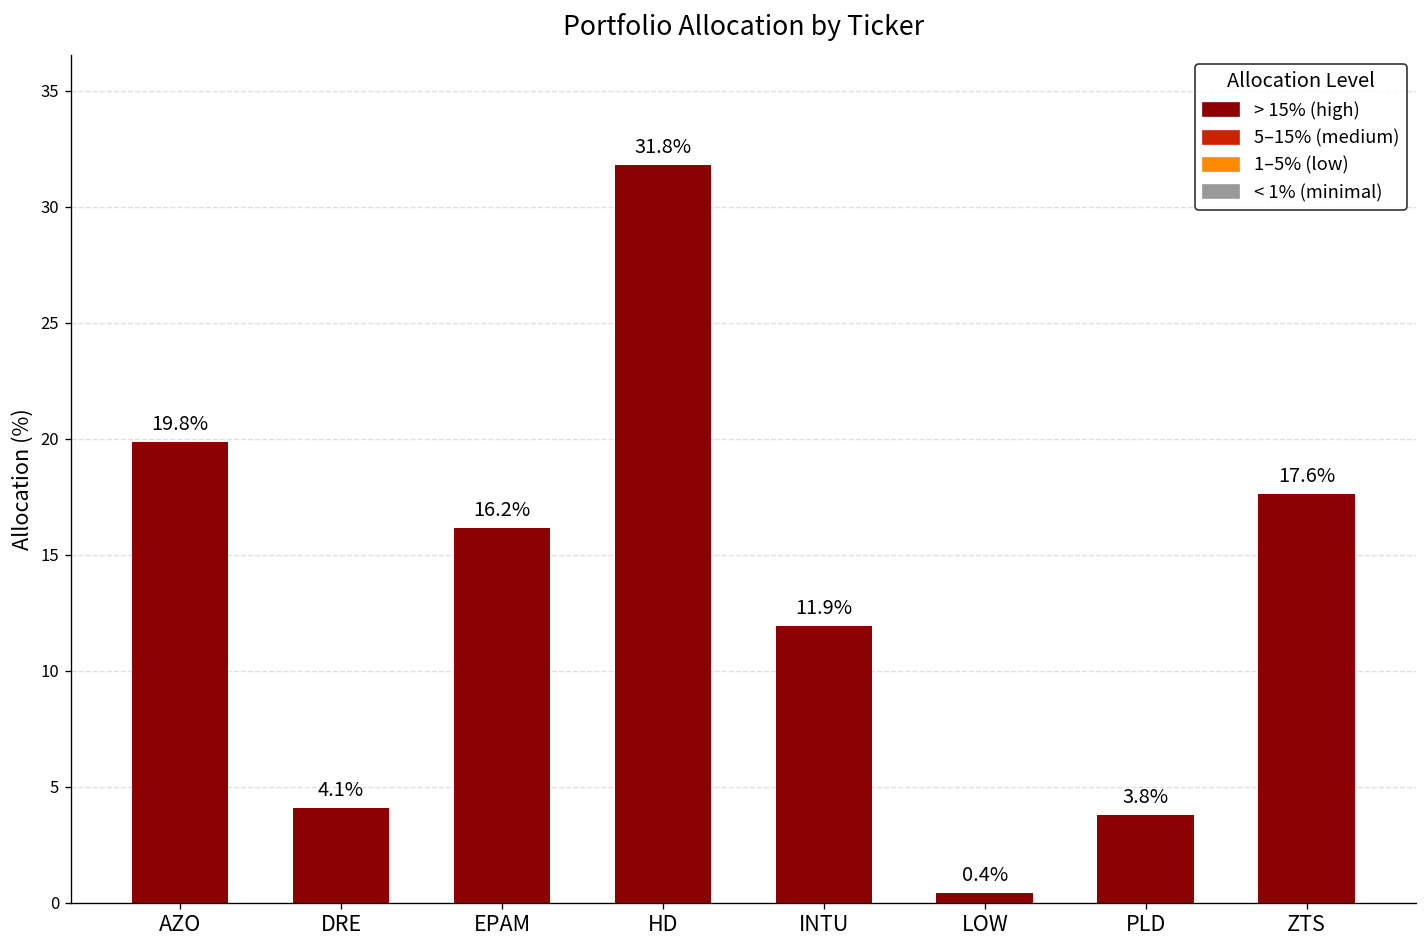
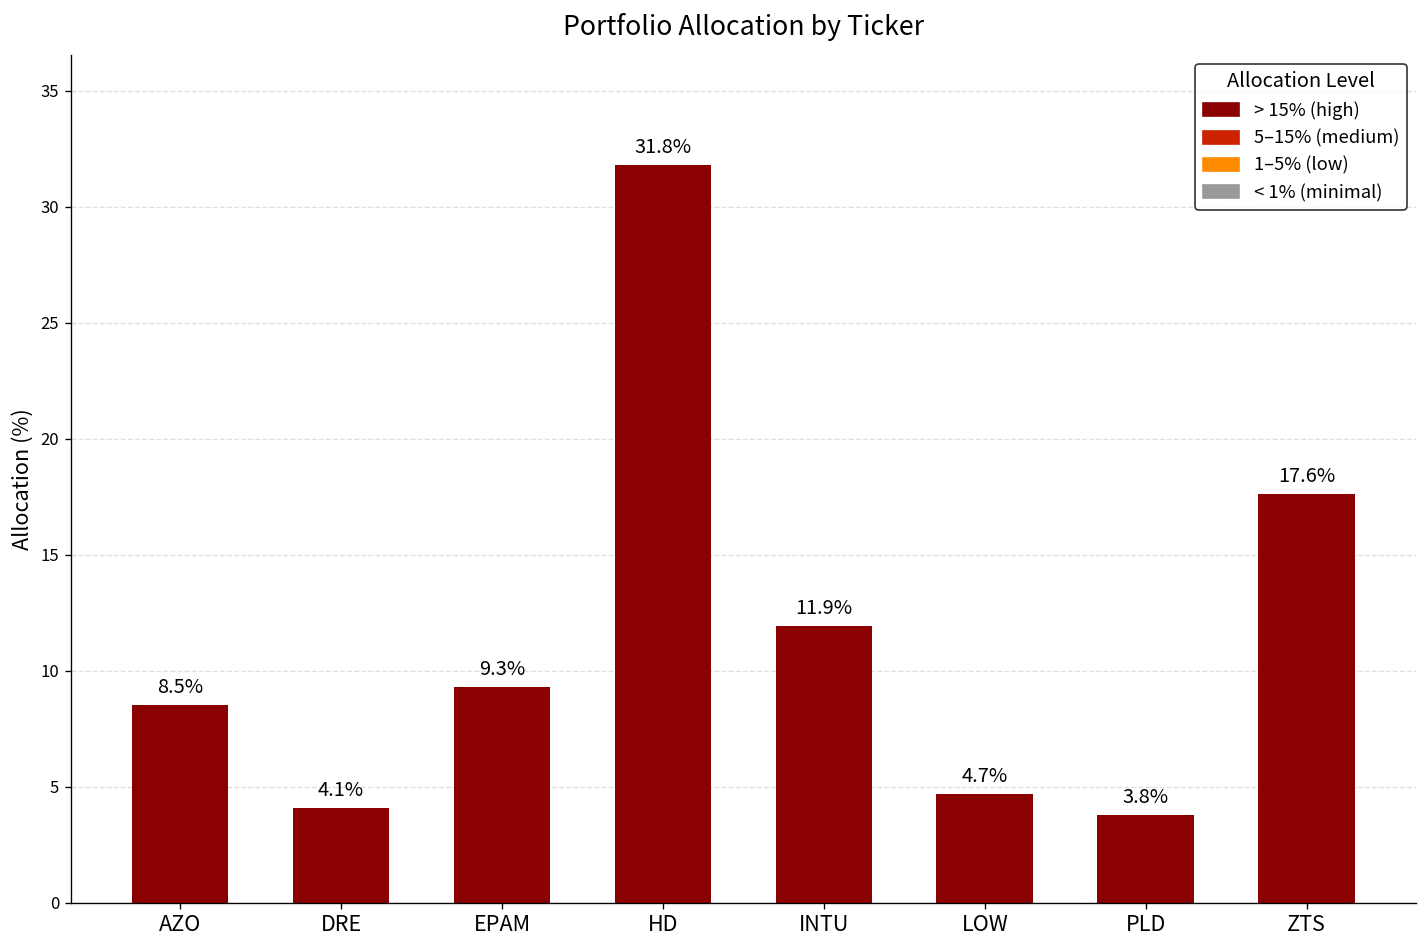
AZO: 19.8% -> 8.5%
EPAM: 16.2% -> 9.3%
LOW: 0.4% -> 4.7%
